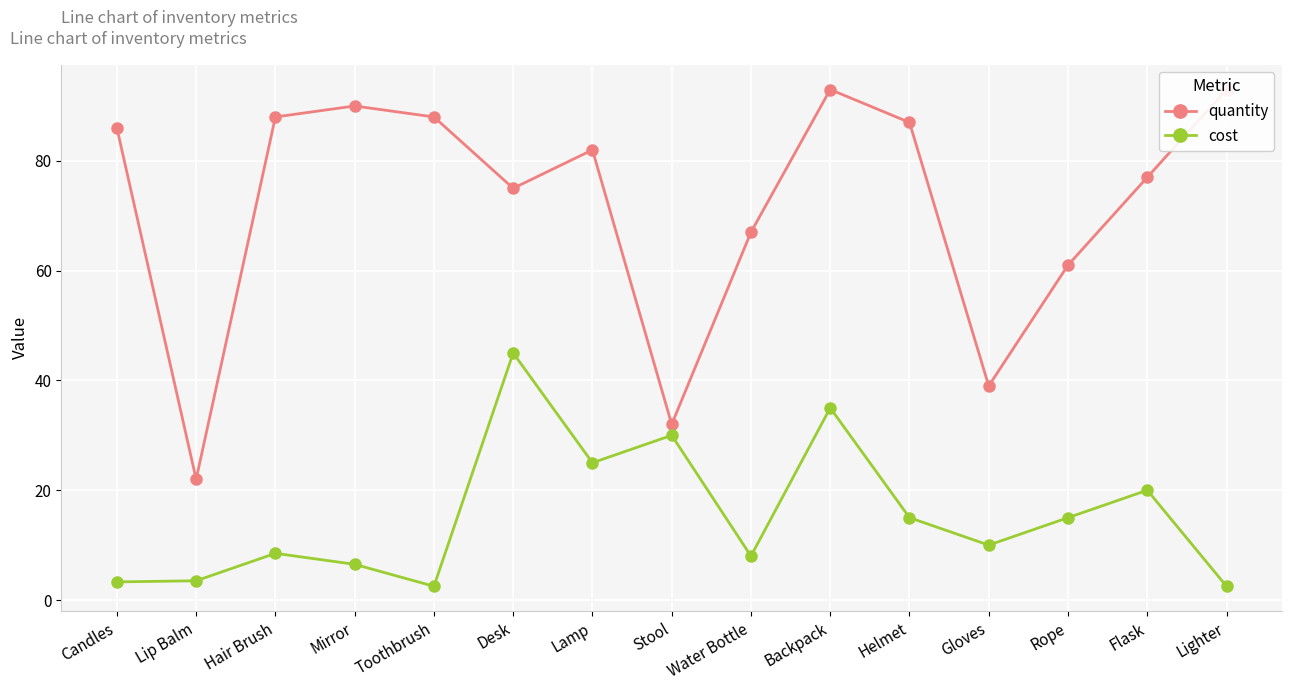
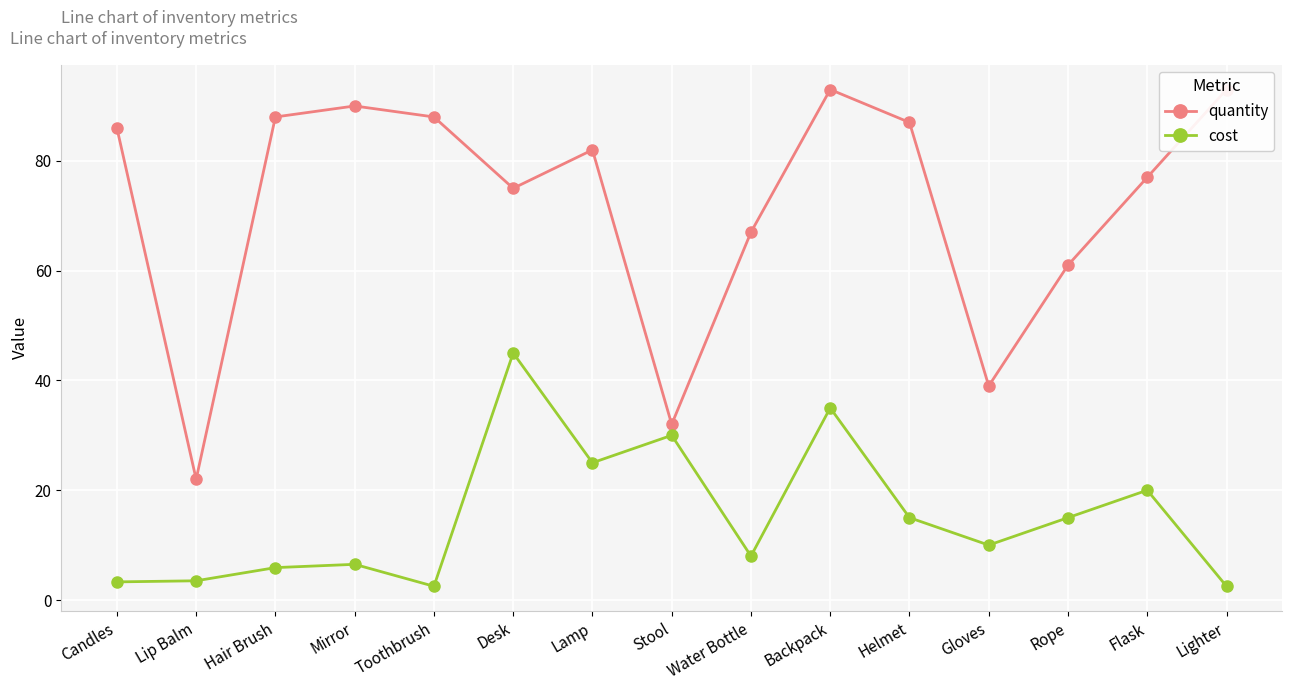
cost, Hair Brush: 9 -> 6
